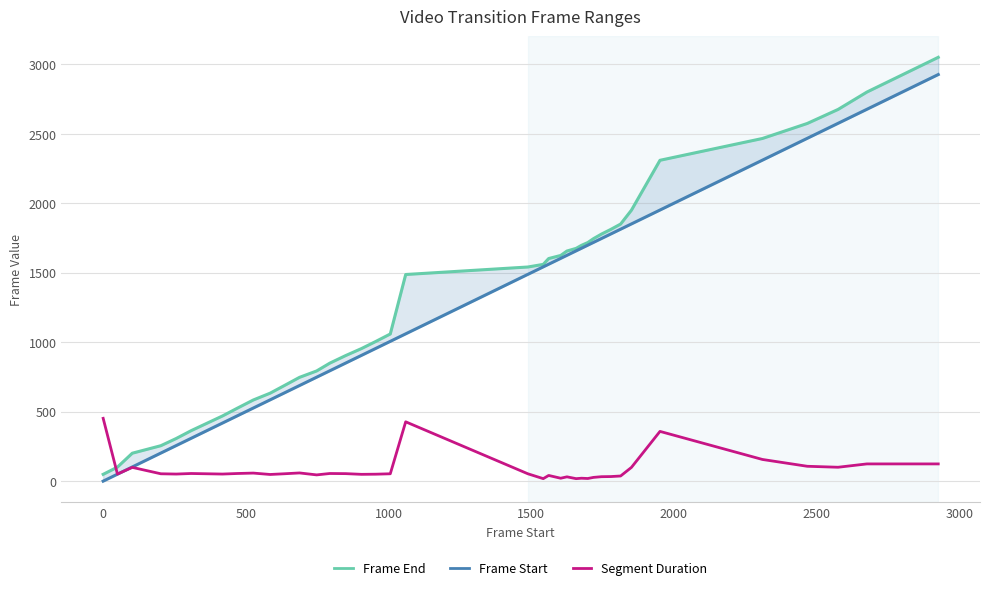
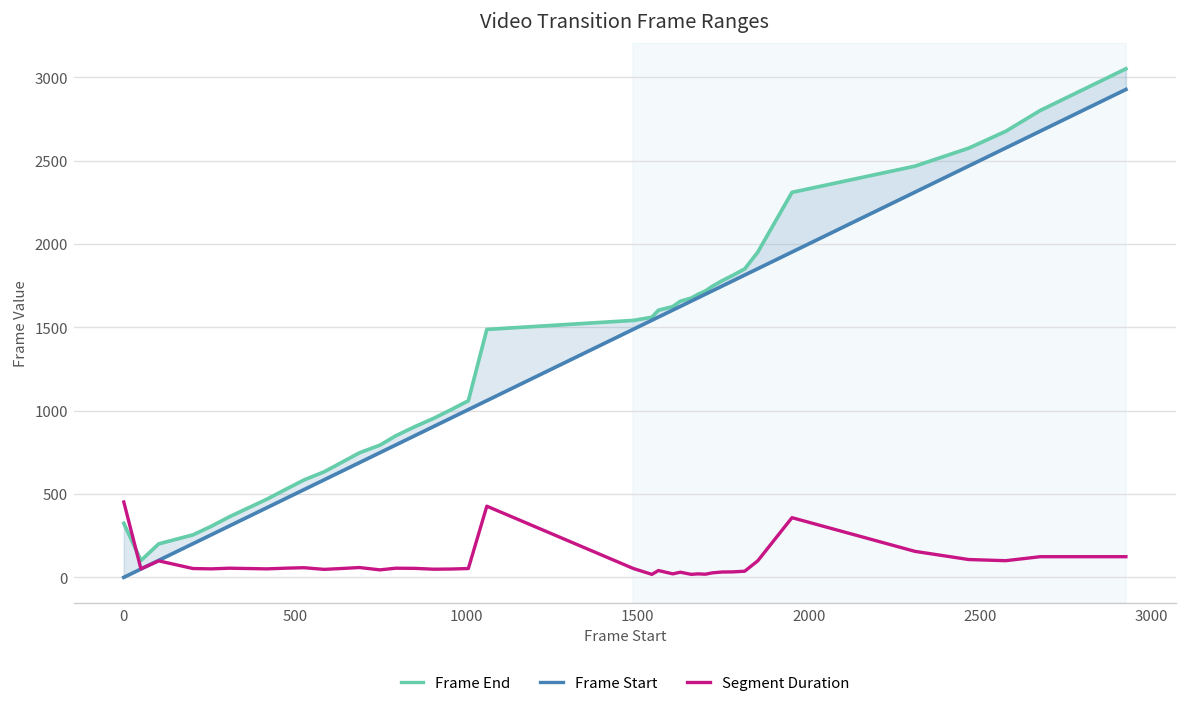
Frame End, 0: 50 -> 320
